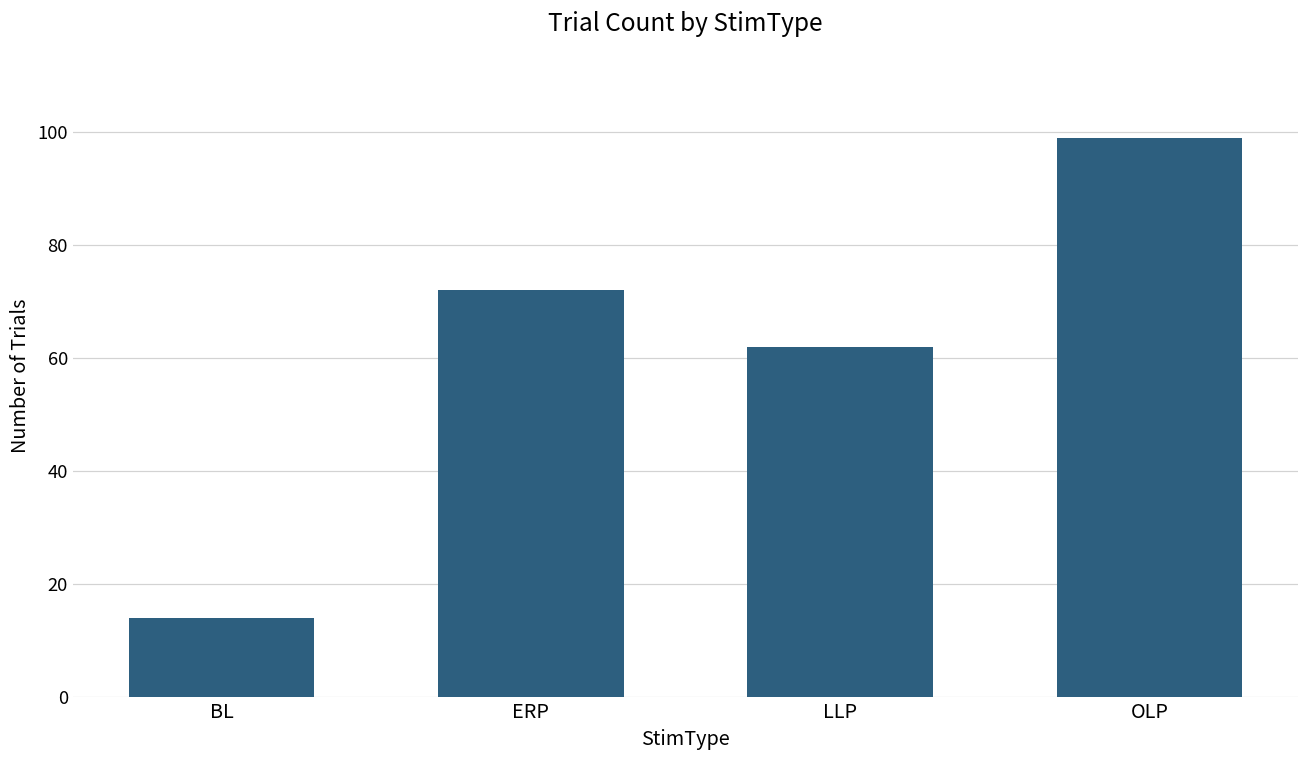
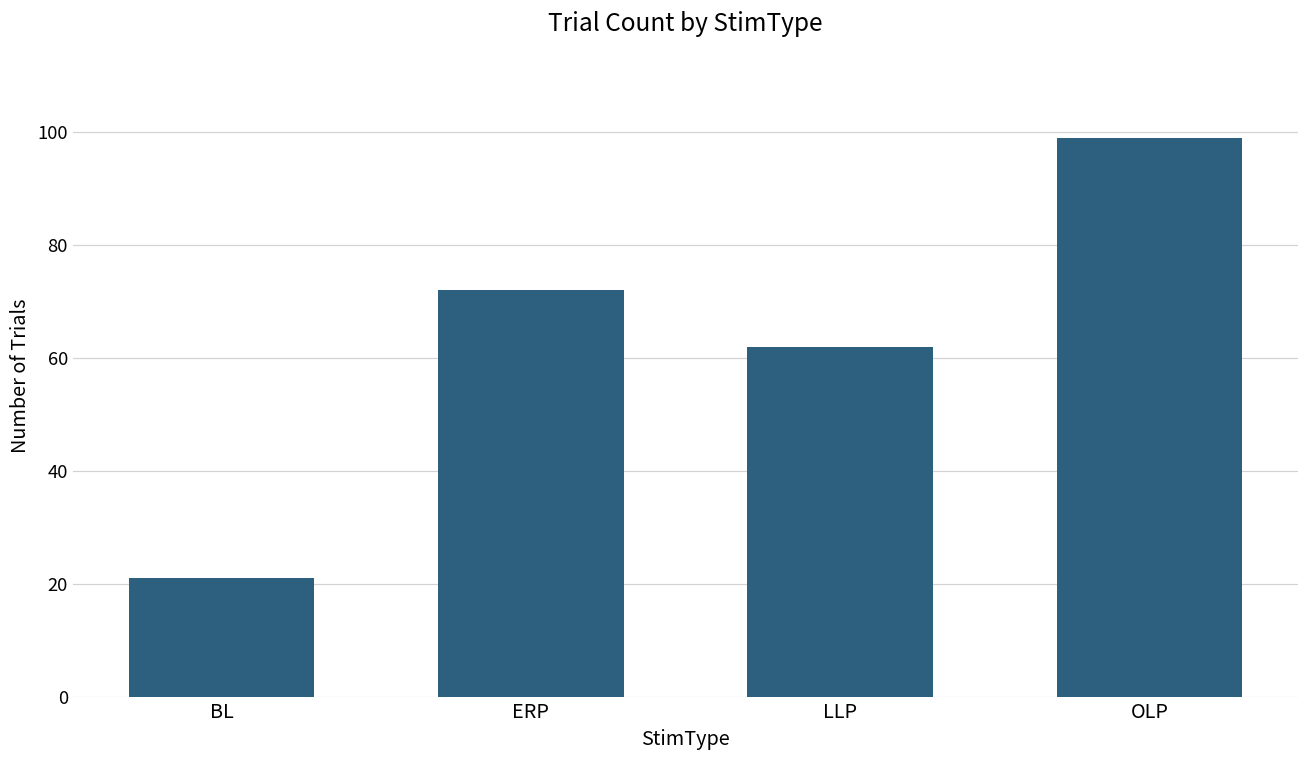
BL: 14 -> 21
